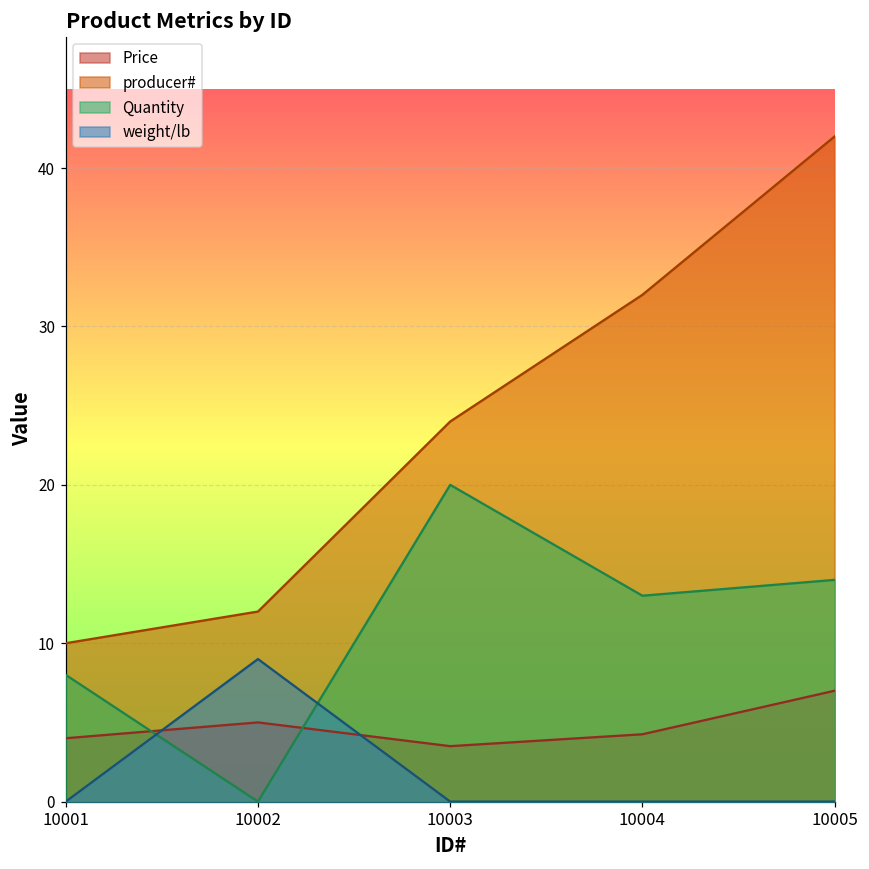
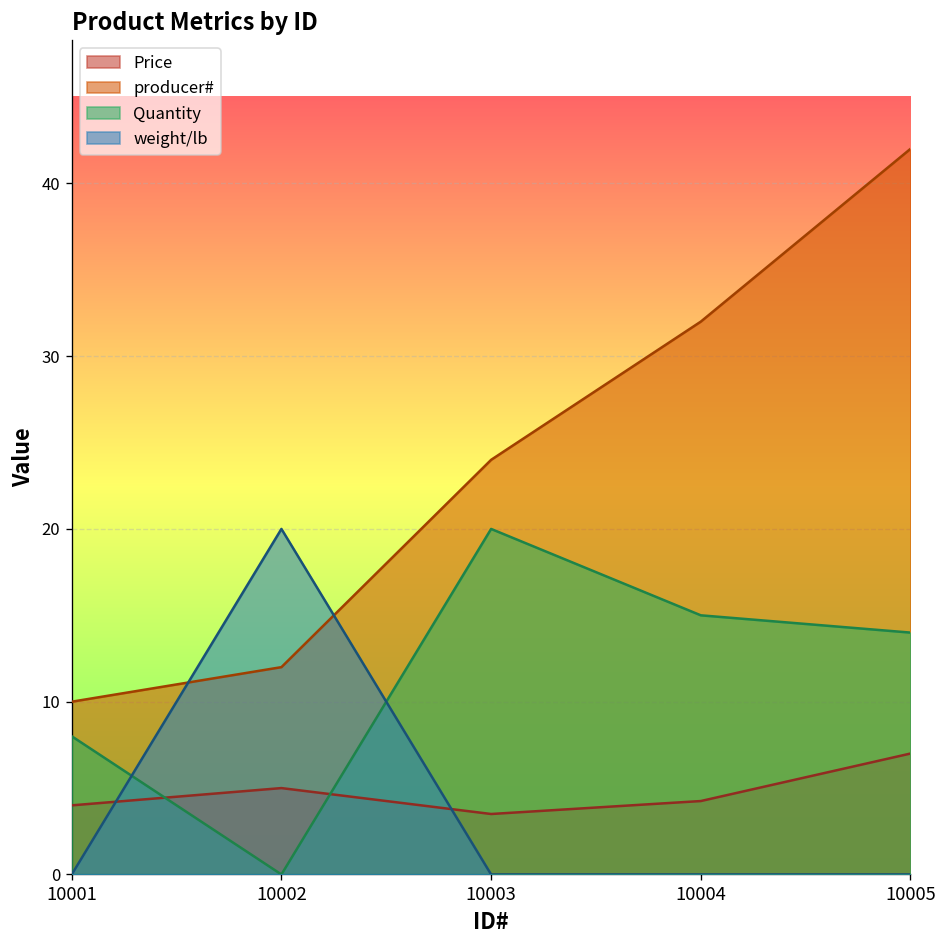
weight/lb, 10002: 9 -> 20
Quantity, 10004: 13 -> 15
